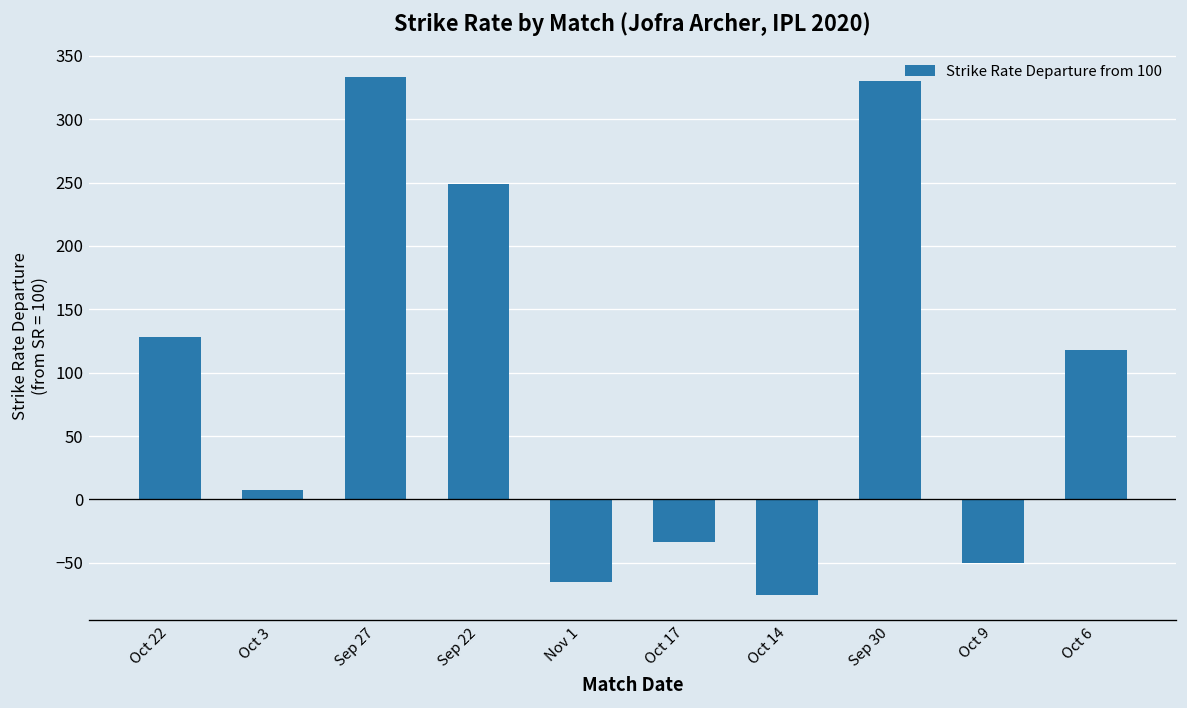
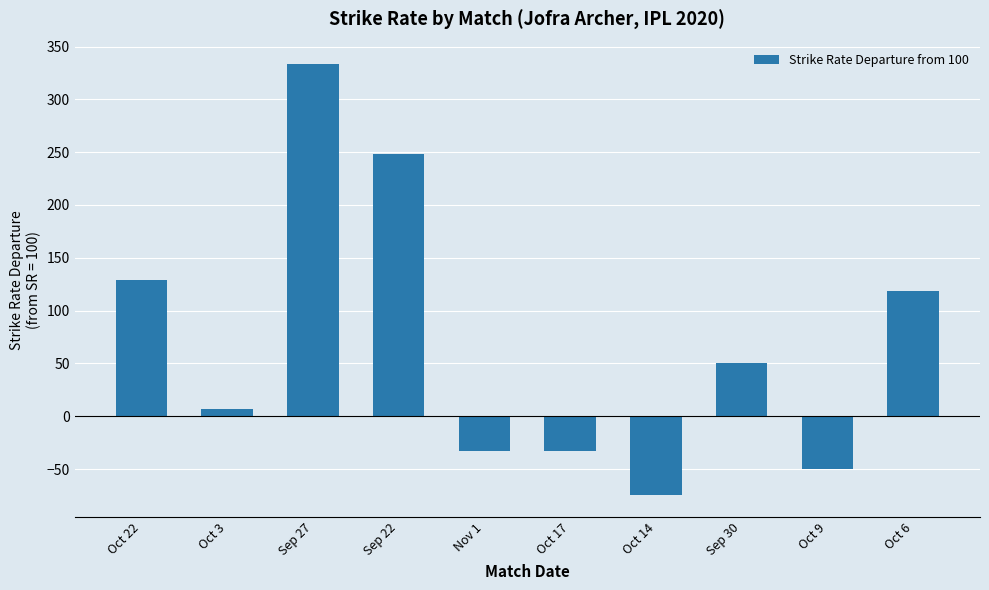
Nov 1: -65 -> -33
Sep 30: 330 -> 50
